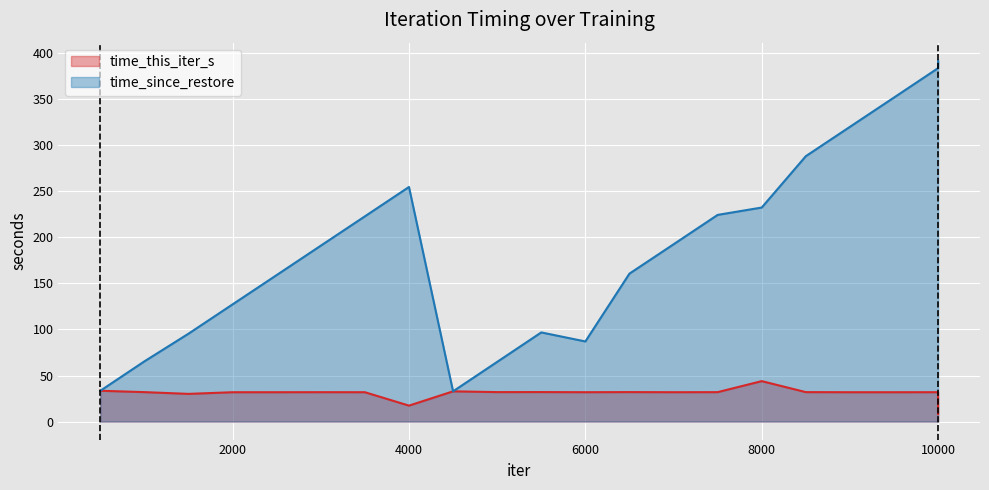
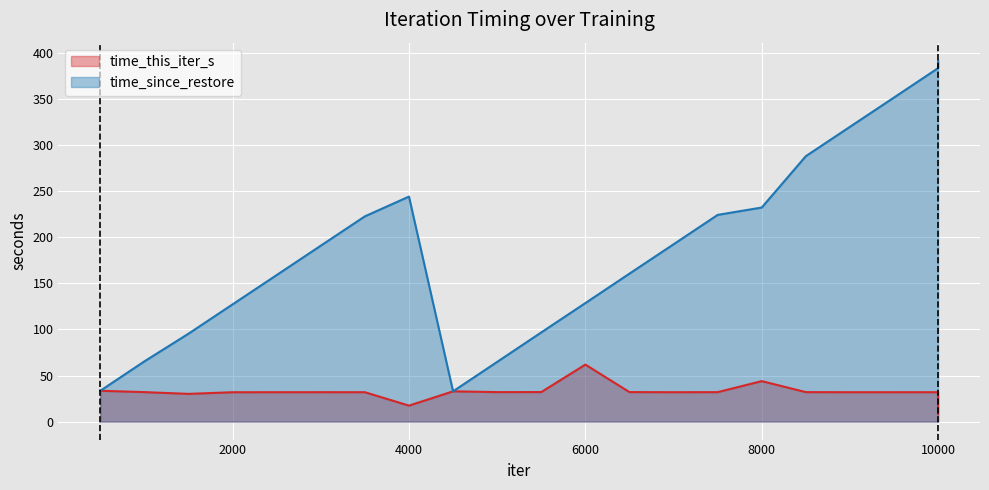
time_since_restore, 4000: 250 -> 240
time_this_iter_s, 6000: 30 -> 60
time_since_restore, 6000: 90 -> 130
